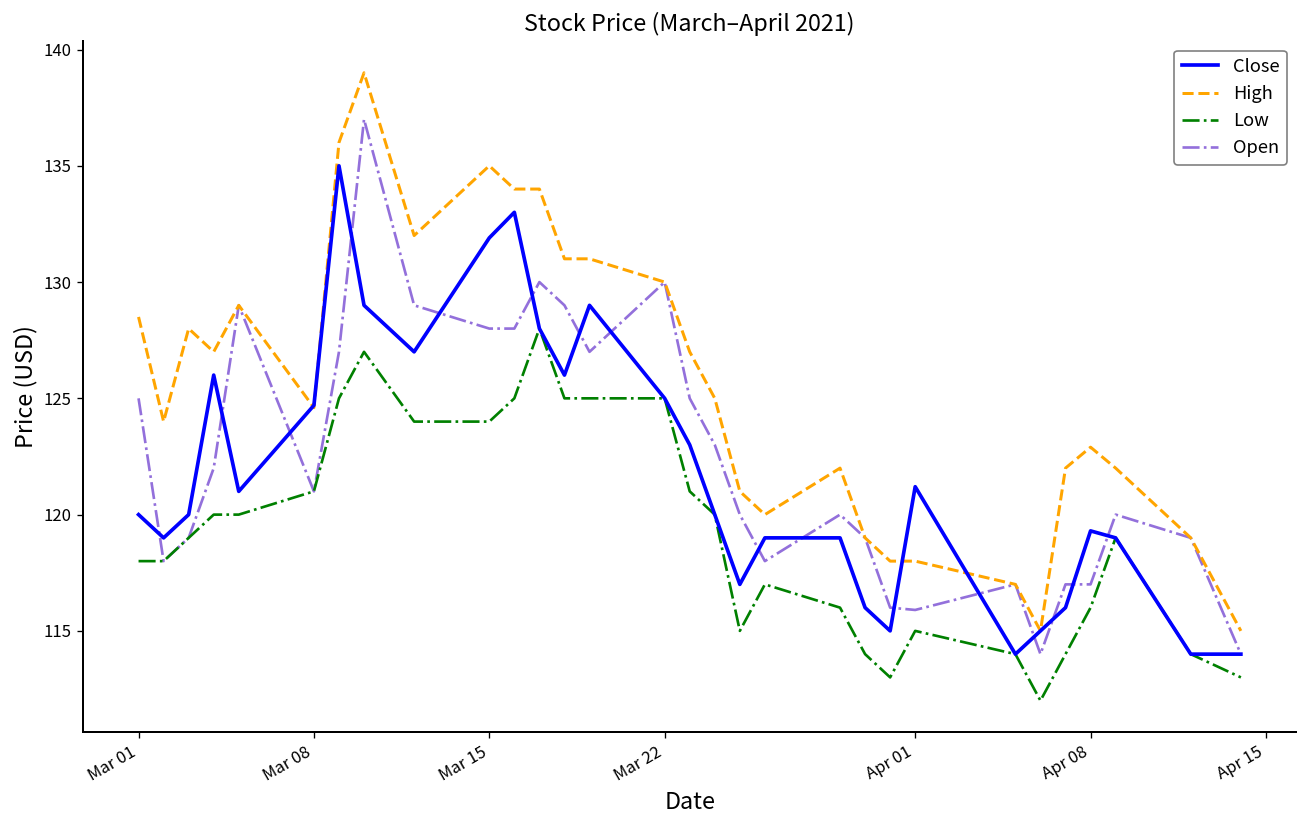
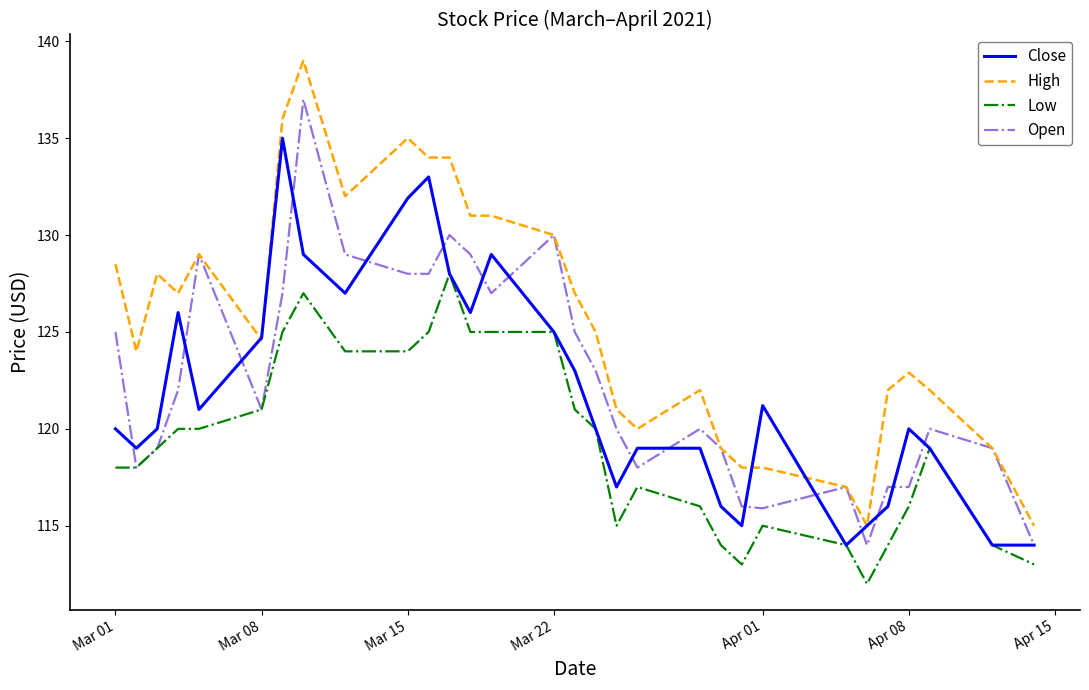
Close, Apr 08: 119.3 -> 120.0
